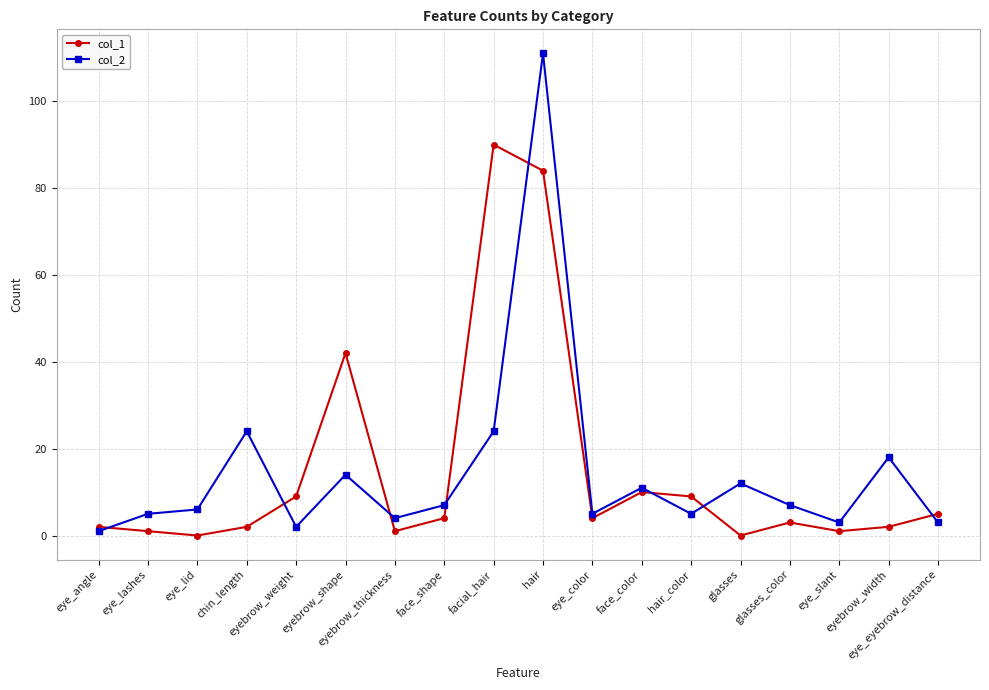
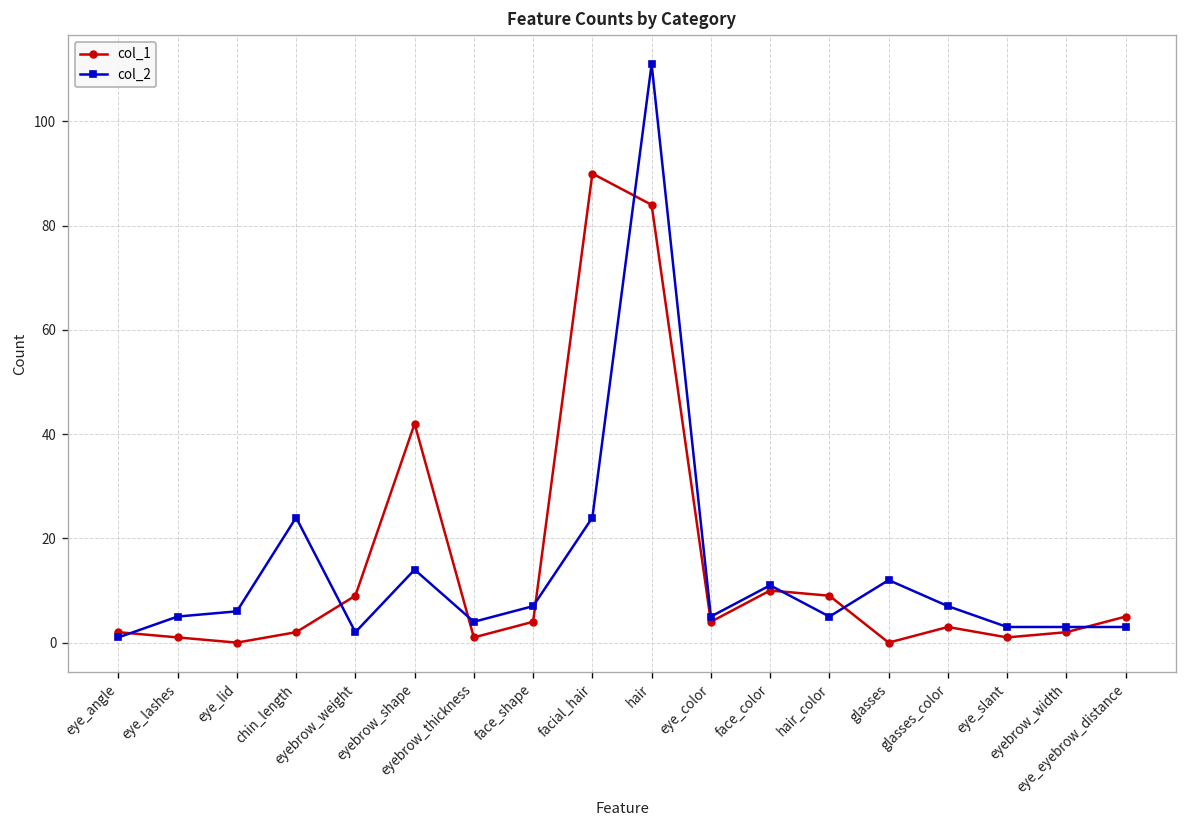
col_2, eyebrow_width: 18 -> 3
